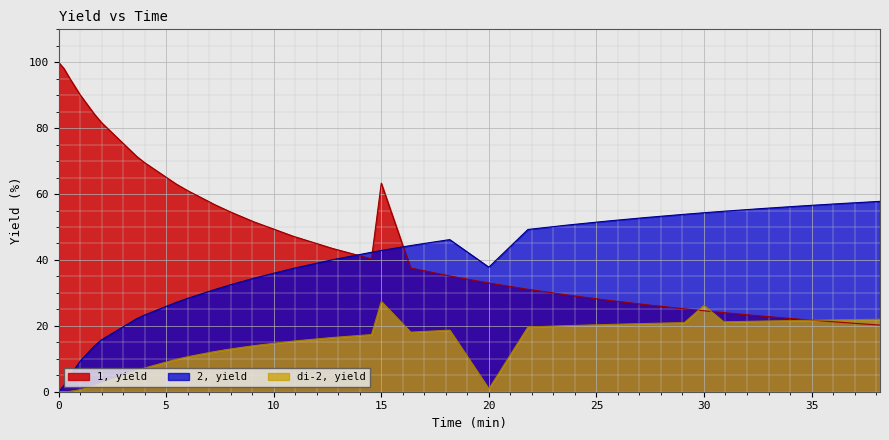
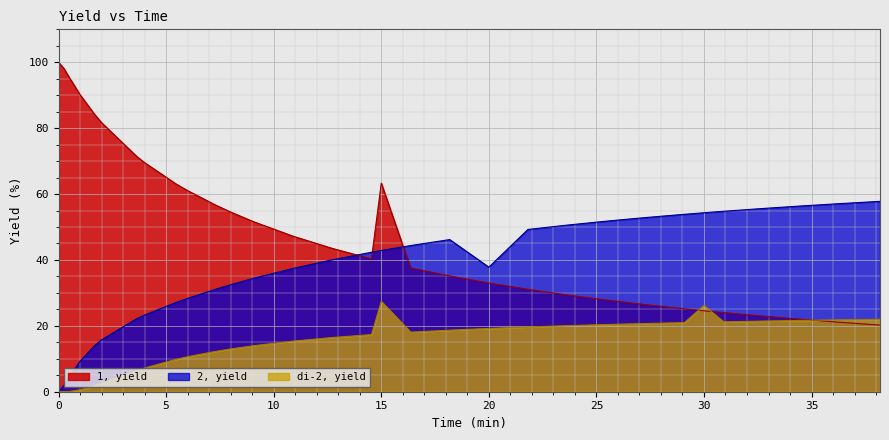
di-2, yield, 20: 1 -> 19
